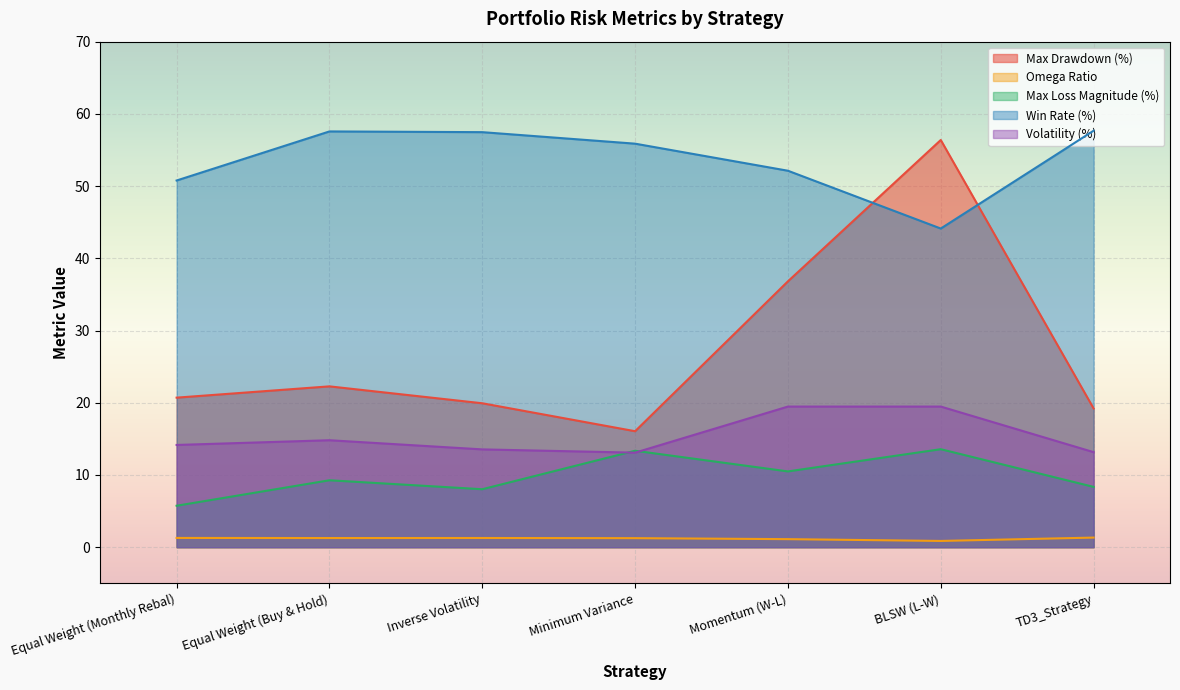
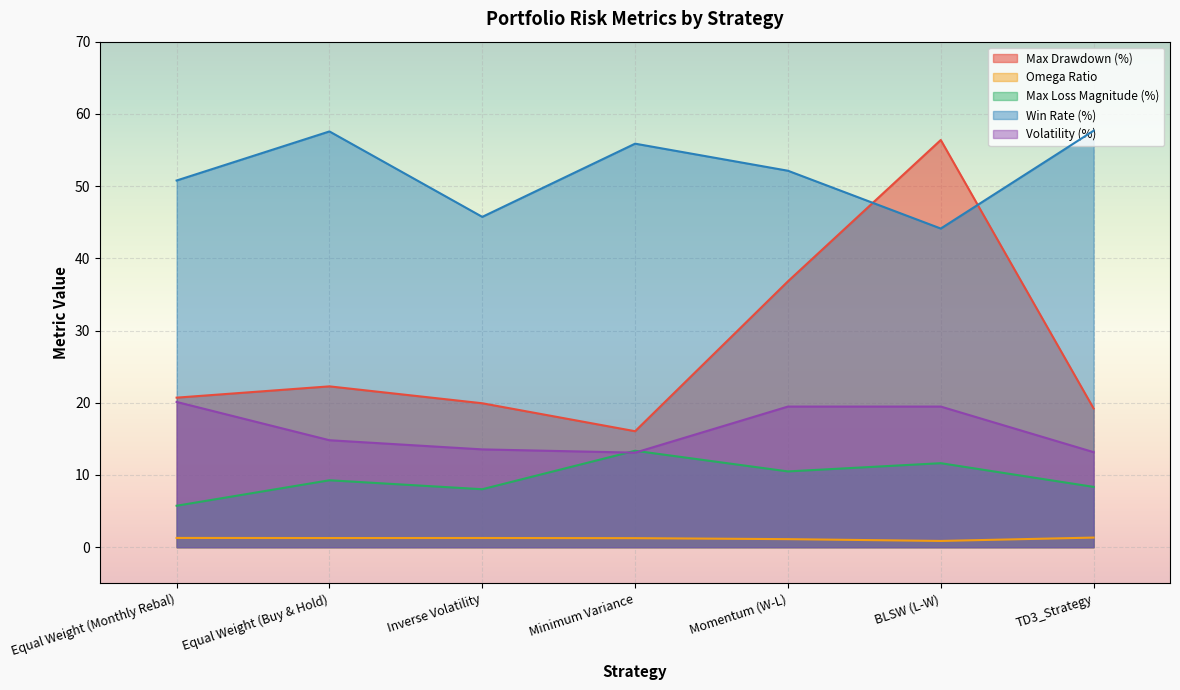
Volatility (%), Equal Weight (Monthly Rebal): 14 -> 20
Win Rate (%), Inverse Volatility: 57 -> 46
Max Loss Magnitude (%), BLSW (L-W): 14 -> 12
